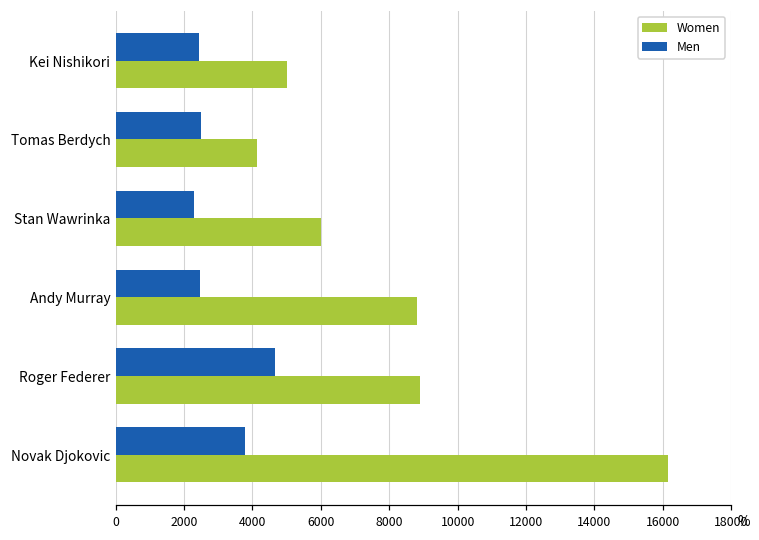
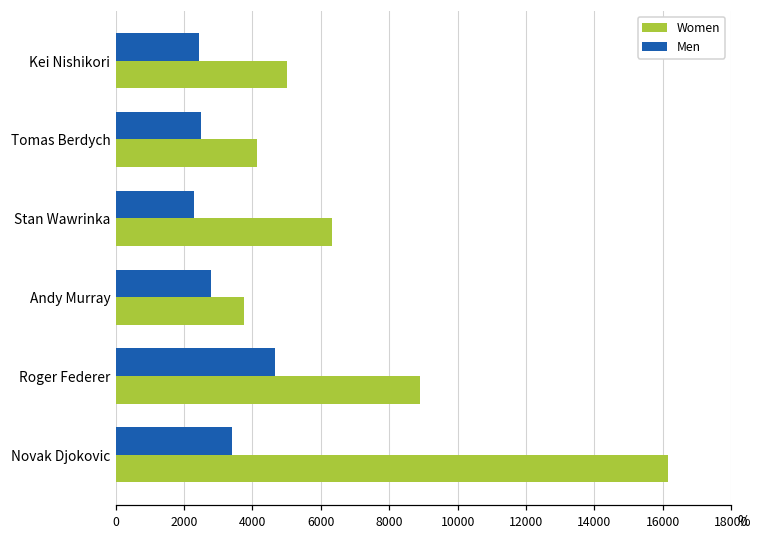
Women, Stan Wawrinka: 6000 -> 6300
Men, Andy Murray: 2500 -> 2800
Women, Andy Murray: 8800 -> 3700
Men, Novak Djokovic: 3800 -> 3400
